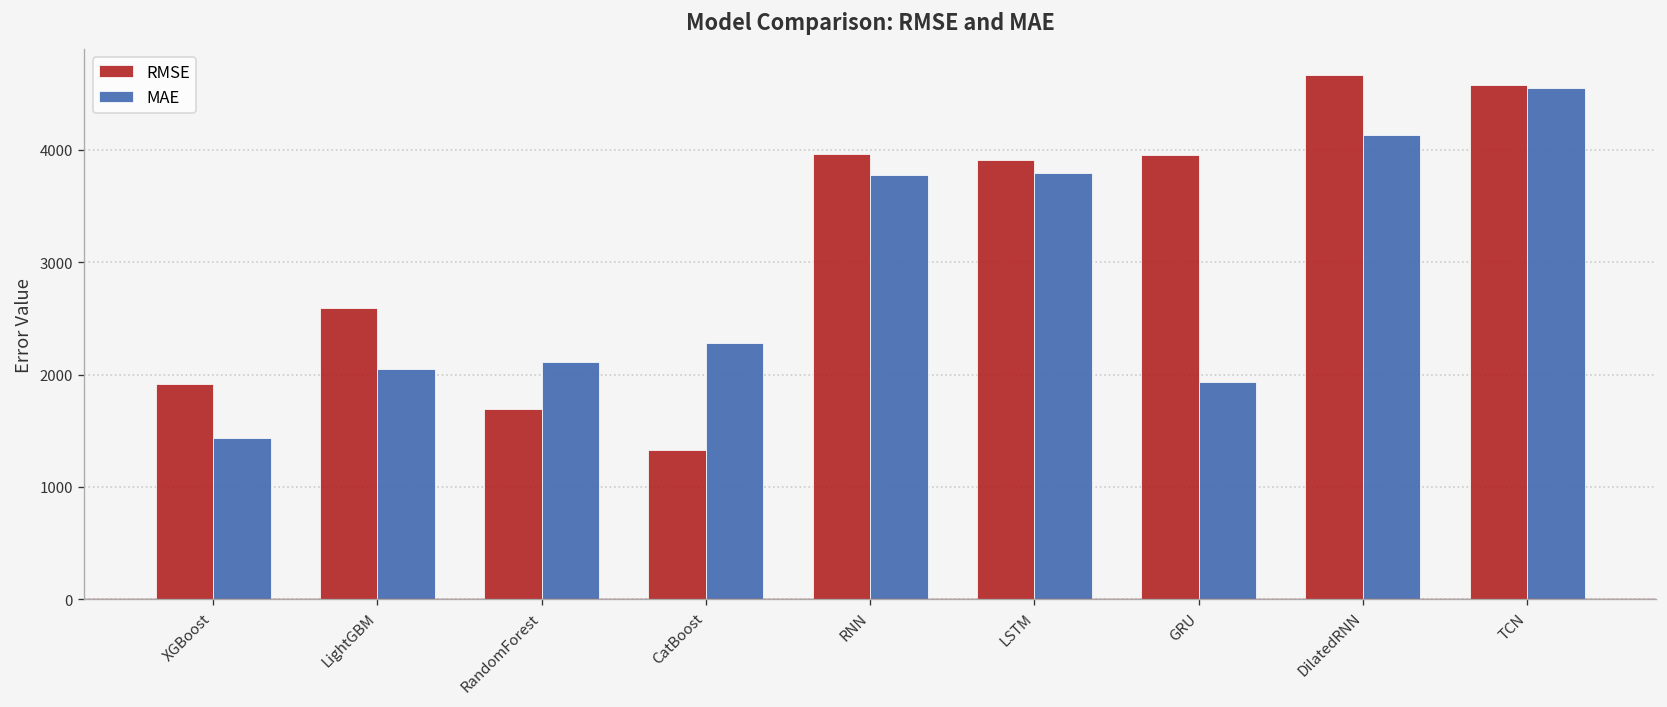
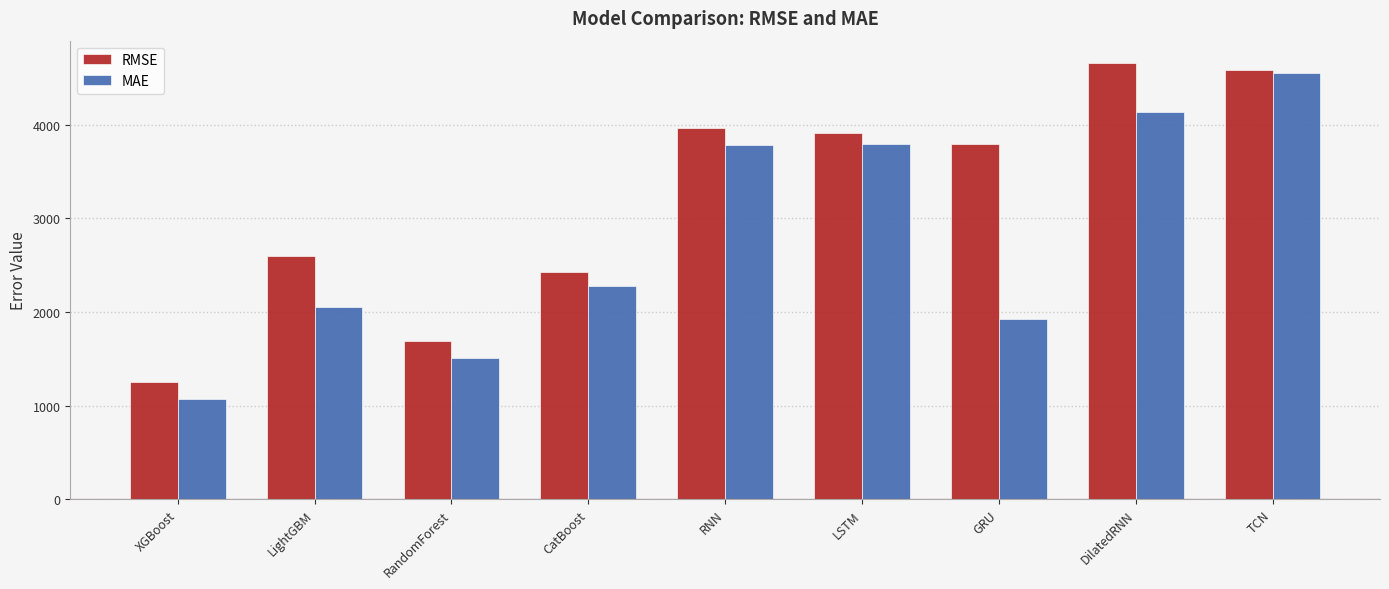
RMSE, XGBoost: 1900 -> 1300
MAE, XGBoost: 1400 -> 1100
MAE, RandomForest: 2100 -> 1500
RMSE, CatBoost: 1300 -> 2400
RMSE, GRU: 4000 -> 3800
